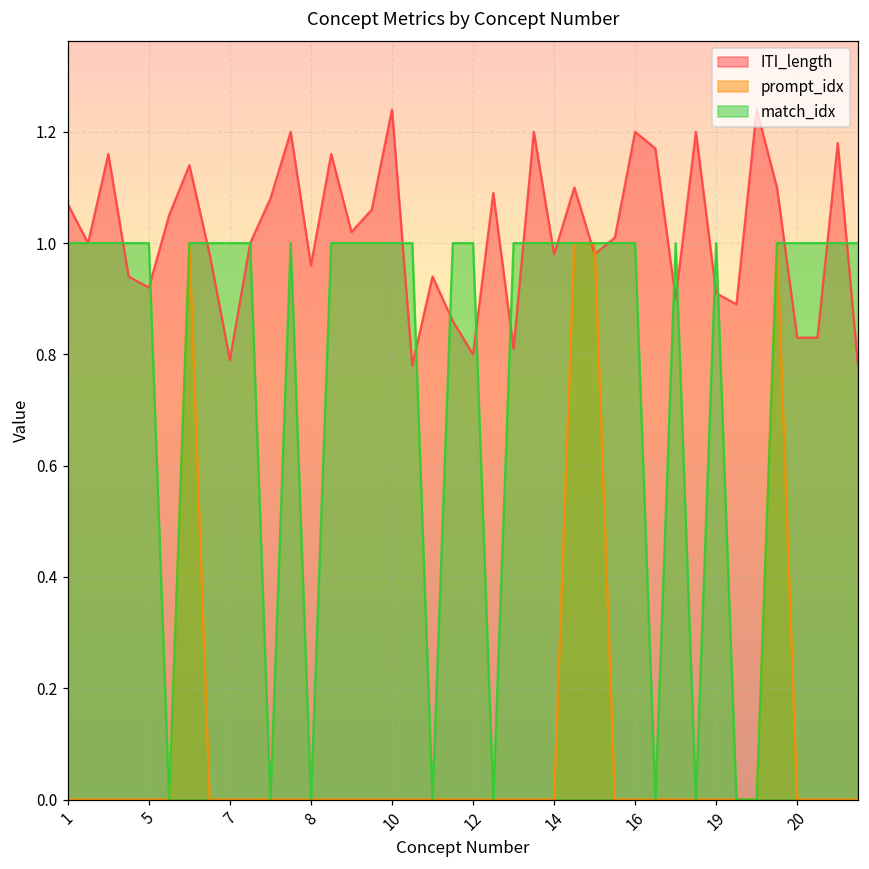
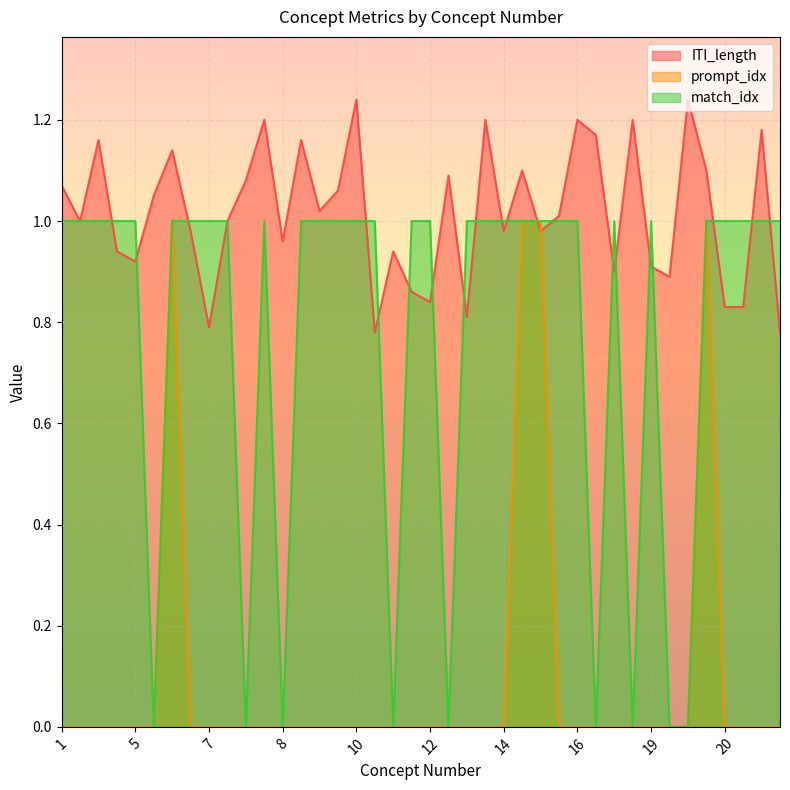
ITI_length, 12: 0.80 -> 0.84
